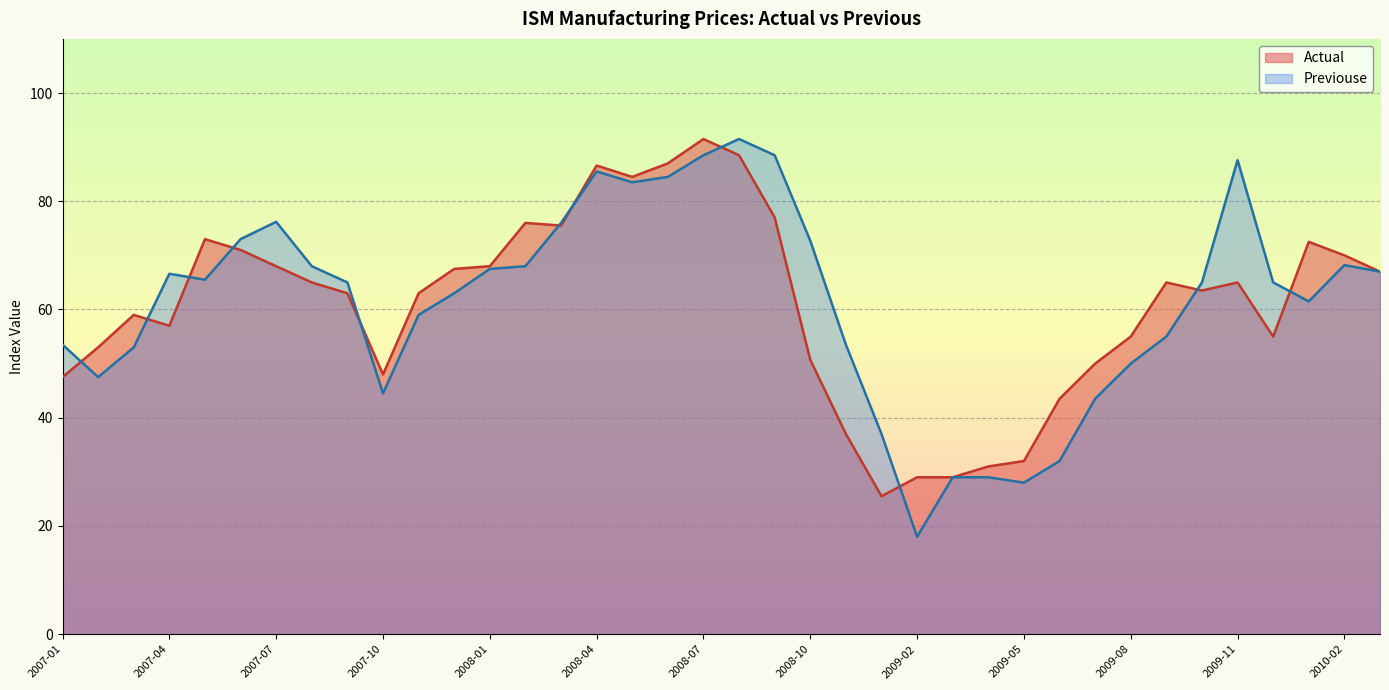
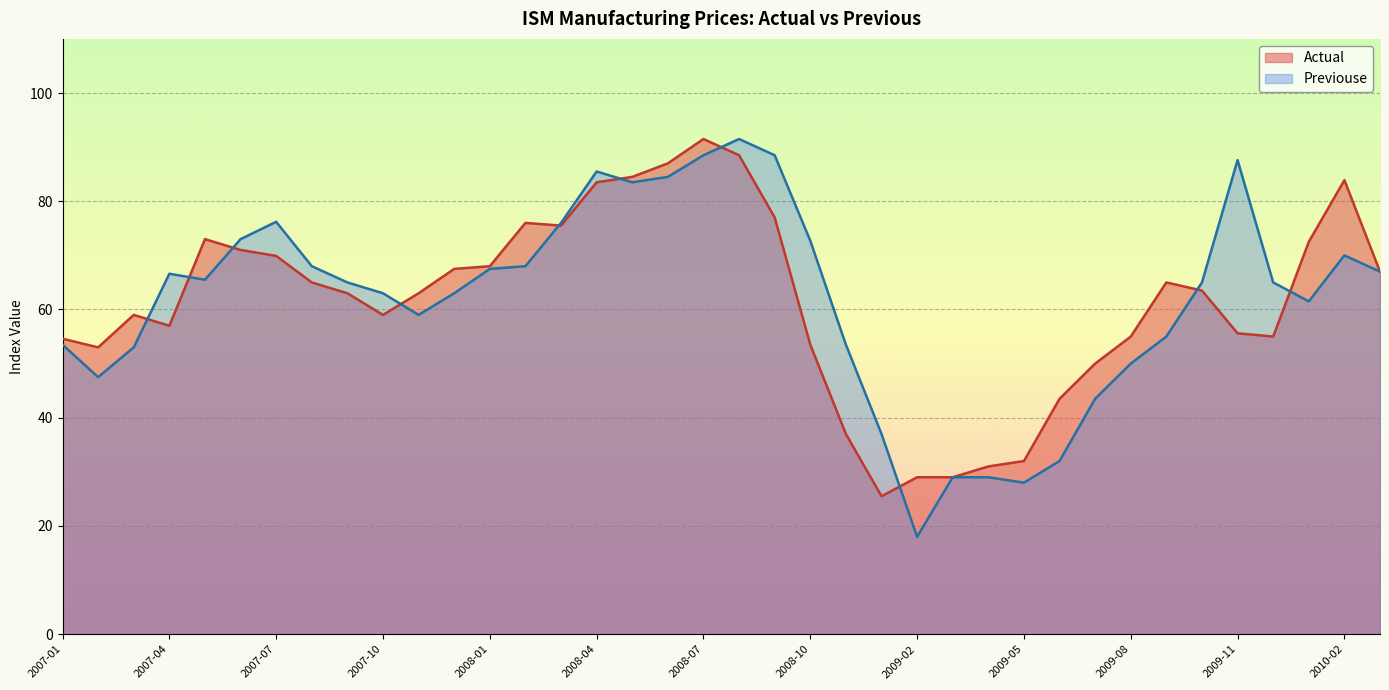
Actual, 2007-01: 48 -> 55
Actual, 2007-07: 68 -> 70
Actual, 2007-10: 48 -> 59
Previouse, 2007-10: 45 -> 63
Actual, 2008-04: 87 -> 84
Actual, 2008-10: 51 -> 54
Actual, 2009-11: 65 -> 56
Actual, 2010-02: 70 -> 84
Previouse, 2010-02: 68 -> 70
